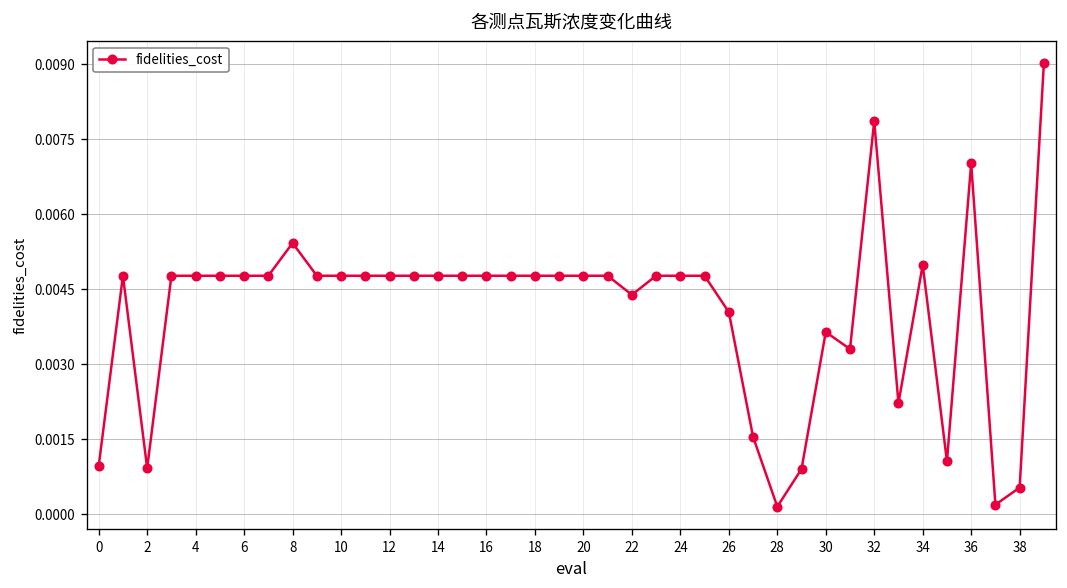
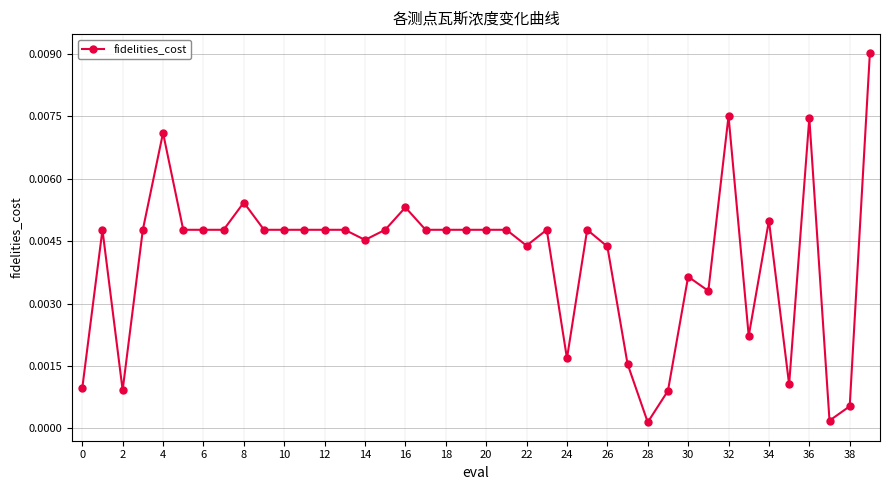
4: 0.0048 -> 0.0071
14: 0.0048 -> 0.0045
16: 0.0048 -> 0.0053
24: 0.0048 -> 0.0017
26: 0.0040 -> 0.0044
32: 0.0079 -> 0.0075
36: 0.0070 -> 0.0075
